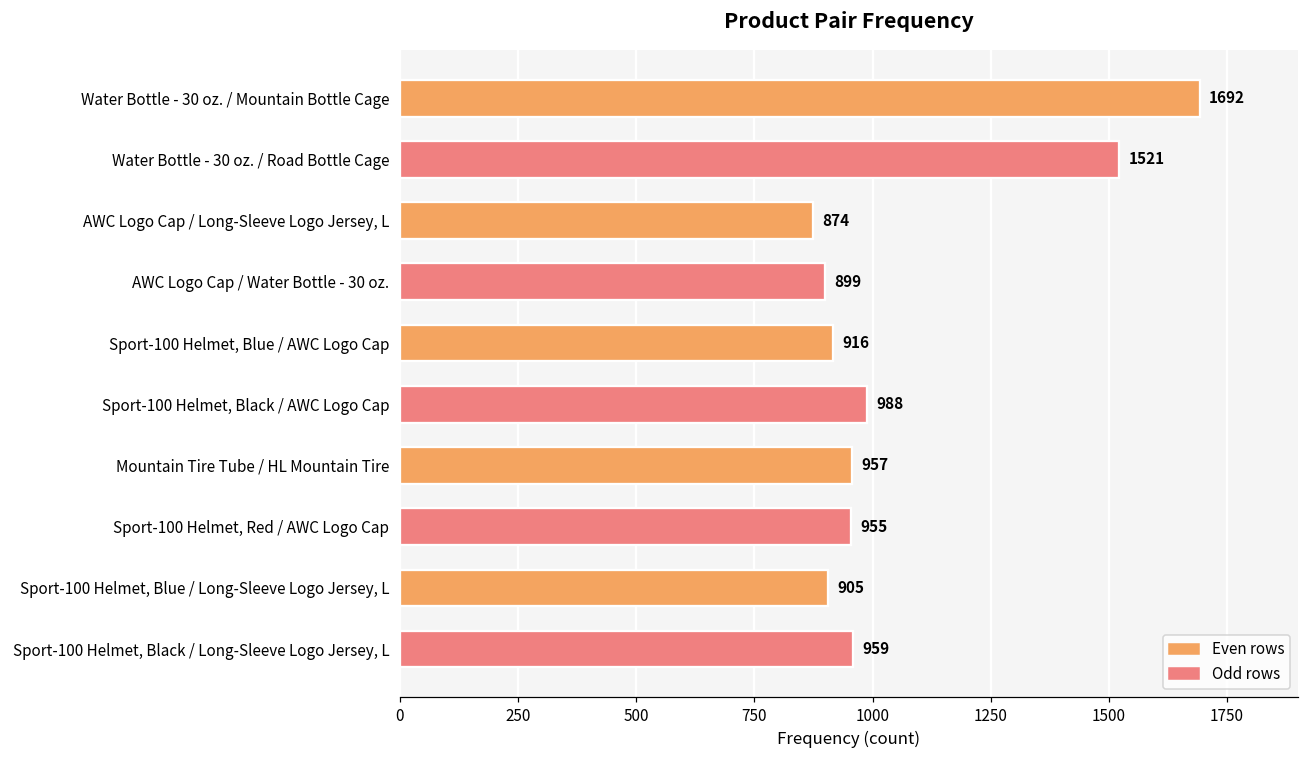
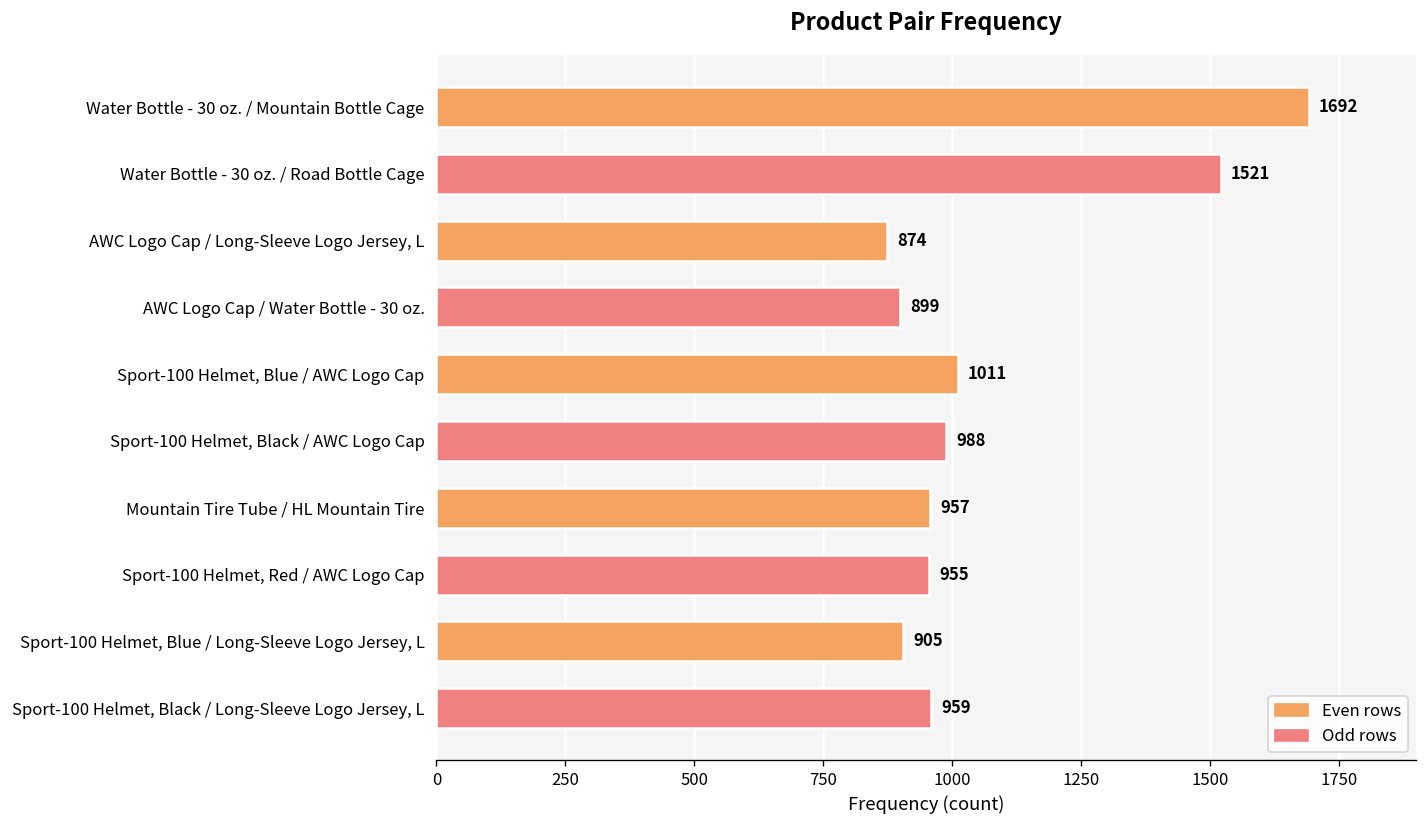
Sport-100 Helmet, Blue / AWC Logo Cap: 916 -> 1011
